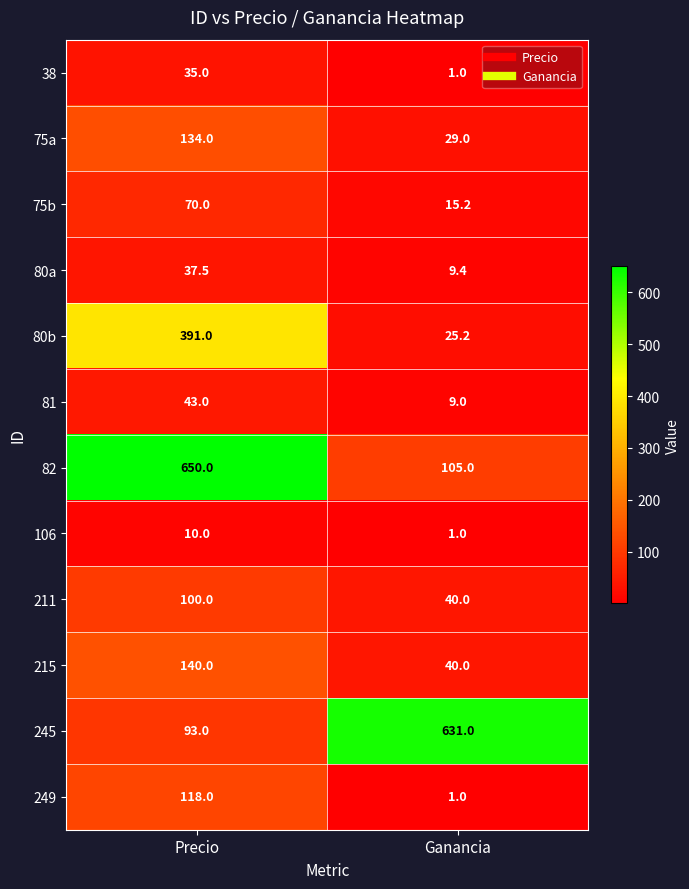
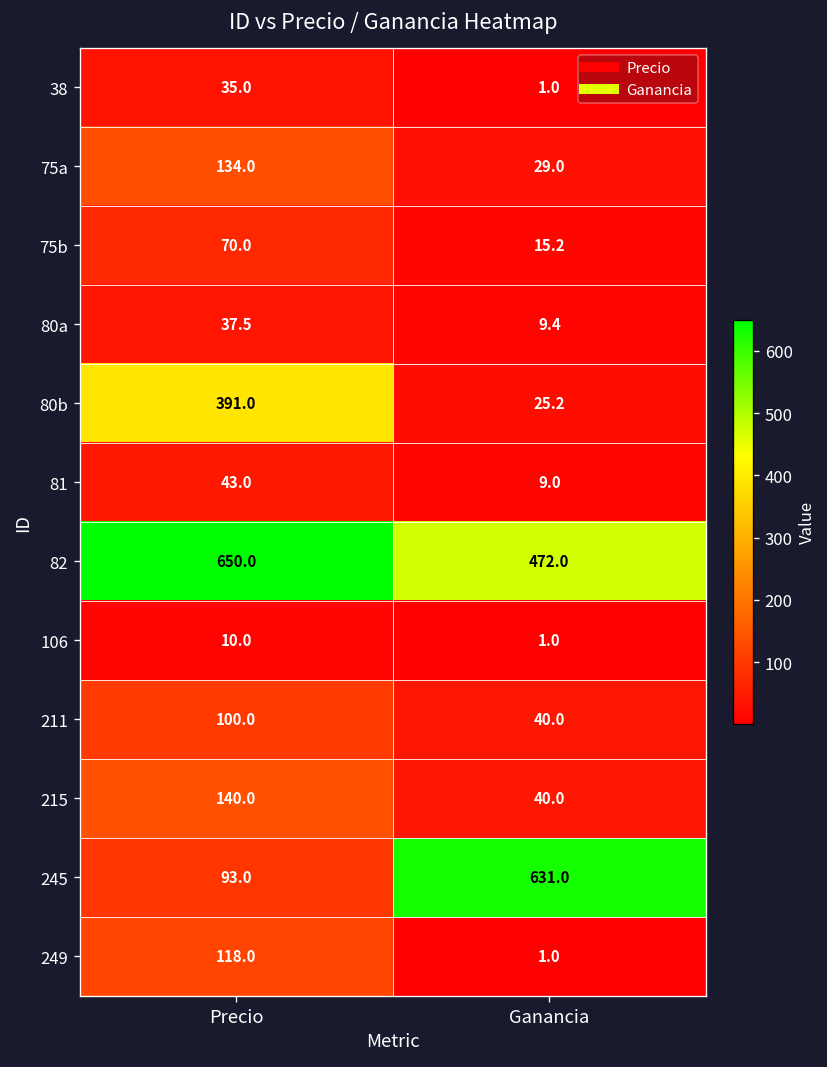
82, Ganancia: 105.0 -> 472.0
